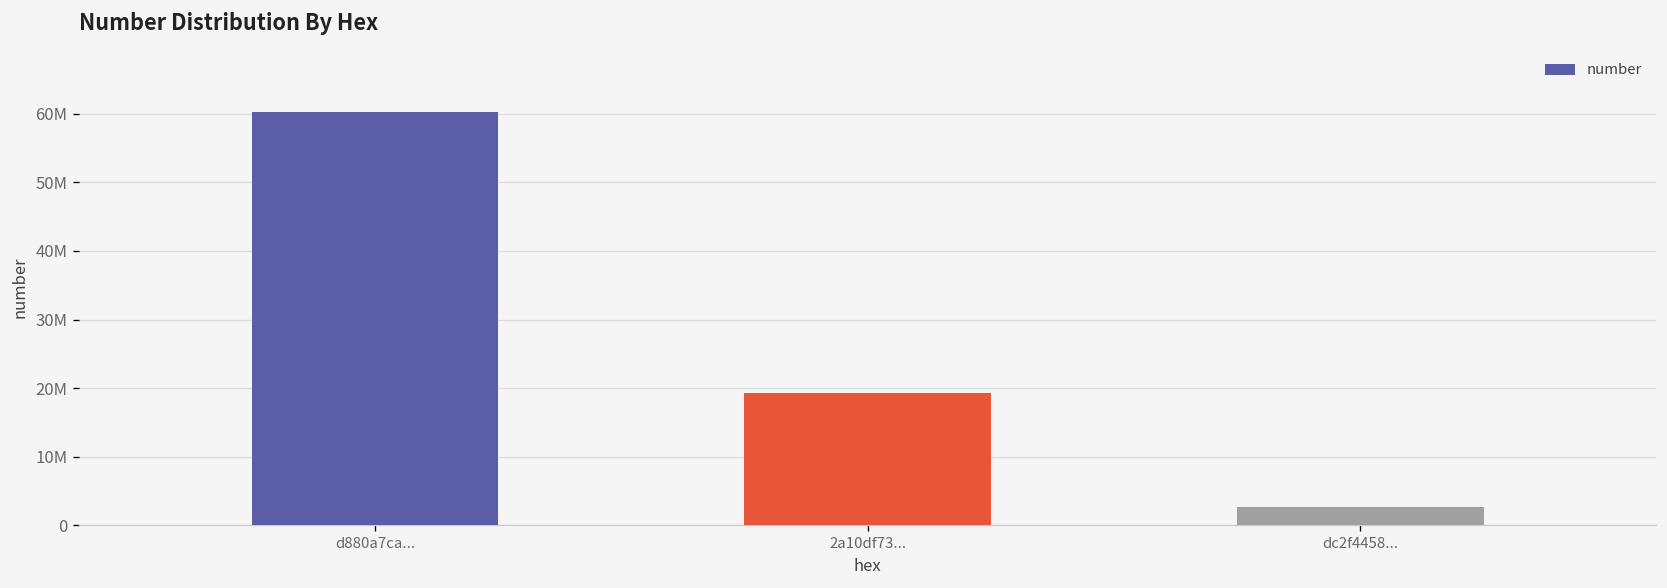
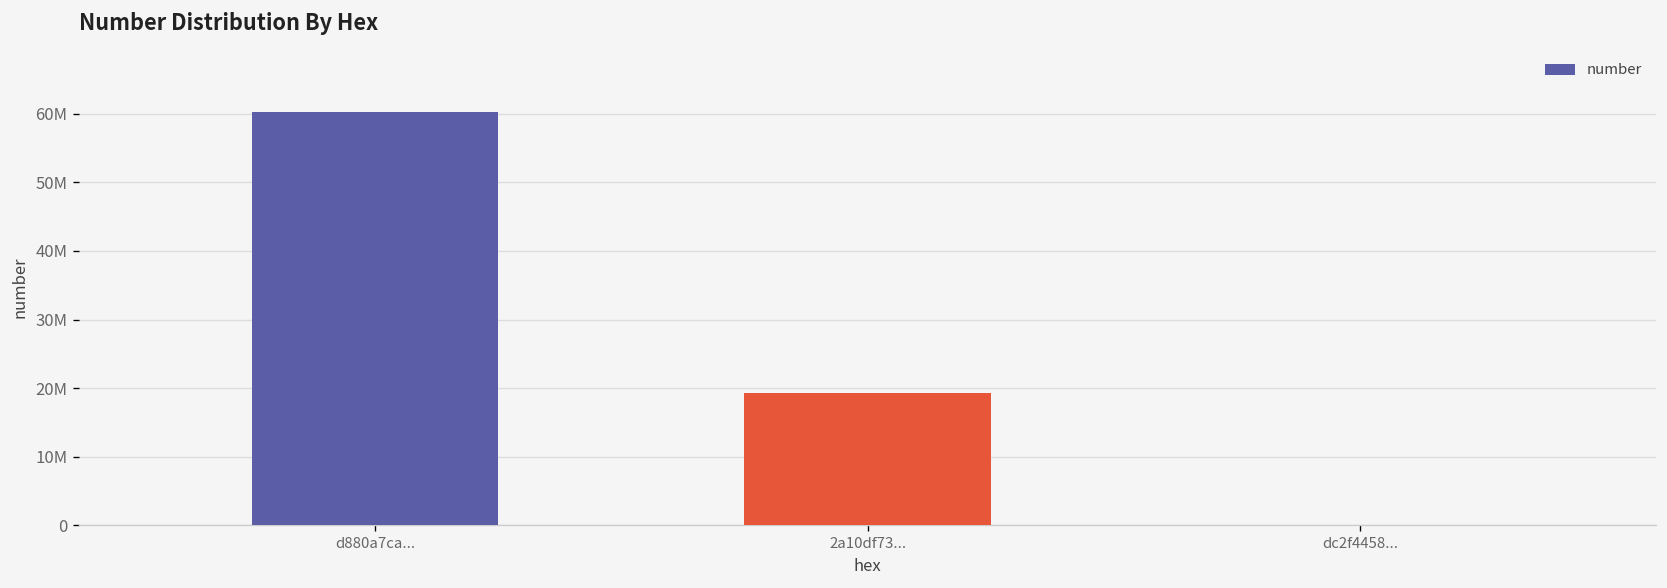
dc2f4458...: 3000000 -> 0
